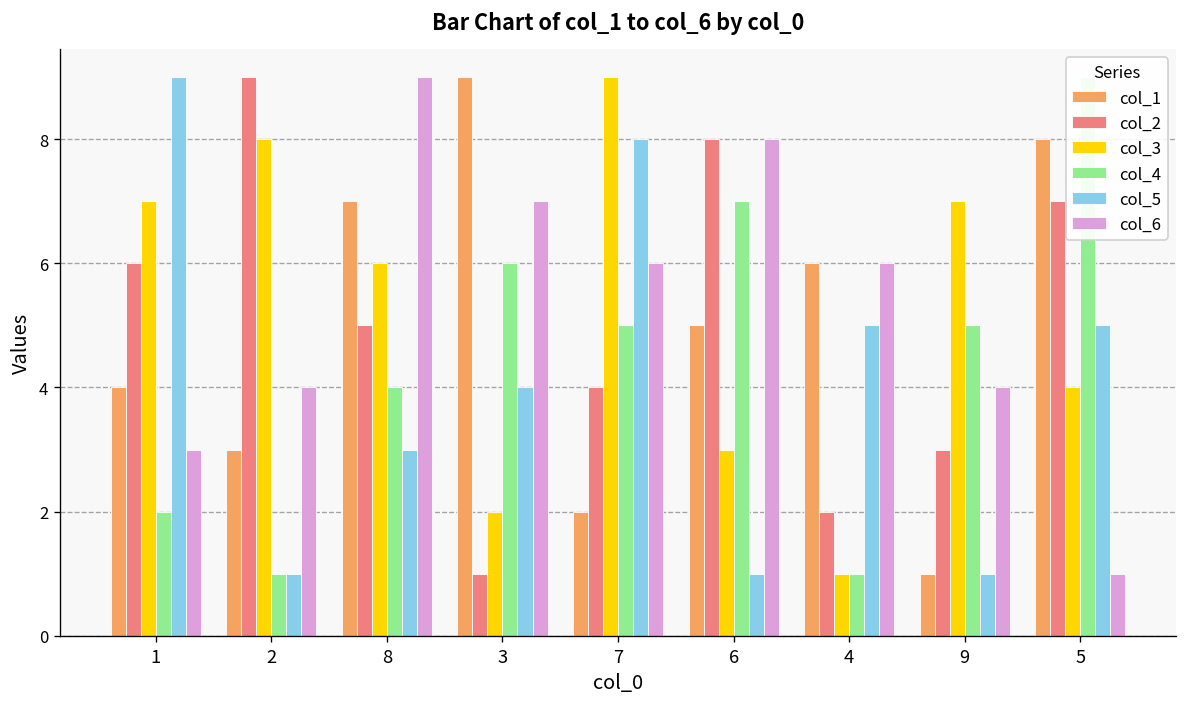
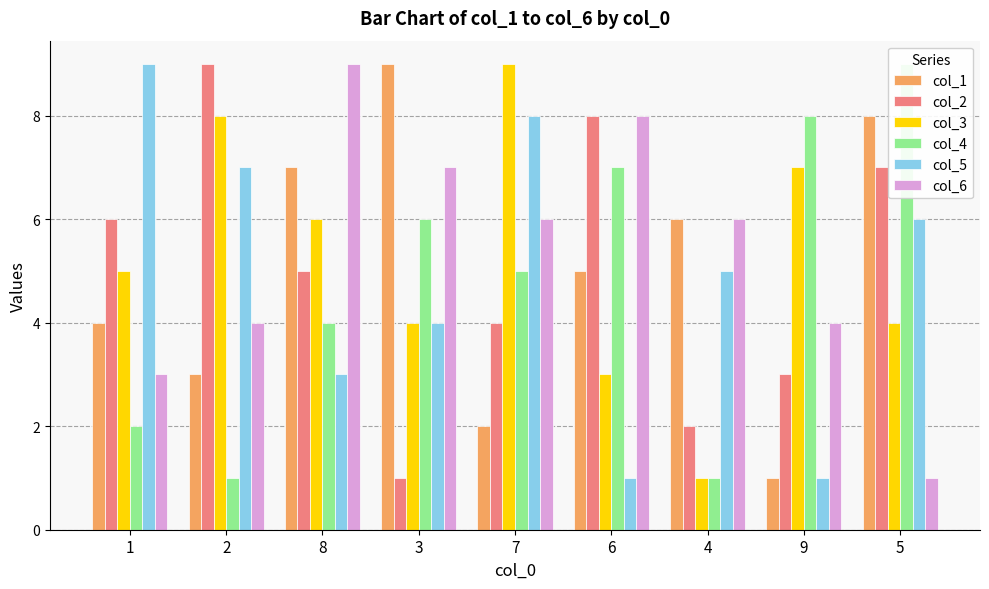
col_3, 1: 7 -> 5
col_5, 2: 1 -> 7
col_3, 3: 2 -> 4
col_4, 9: 5 -> 8
col_5, 5: 5 -> 6
